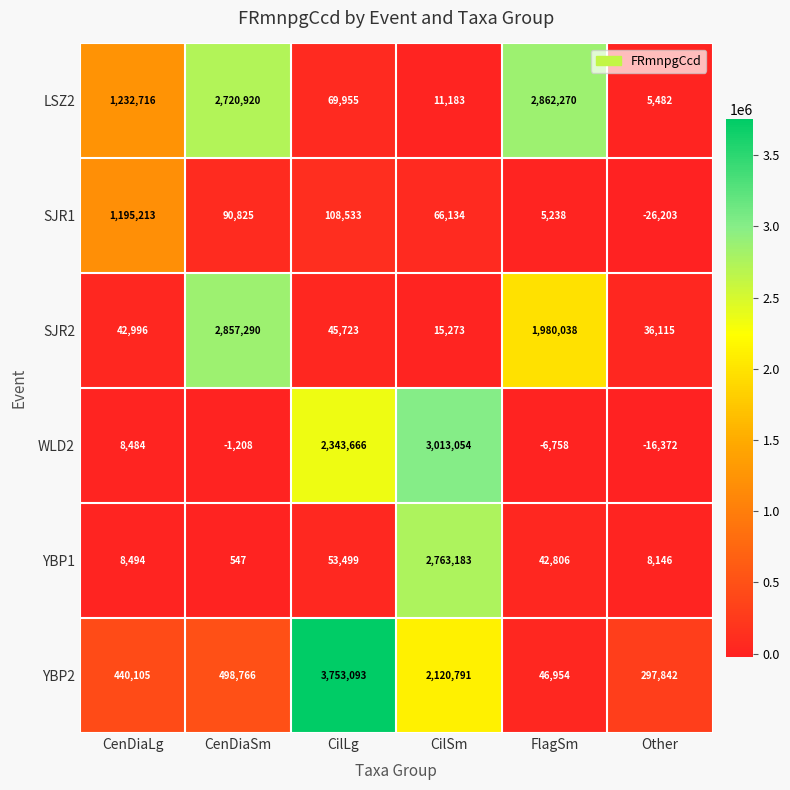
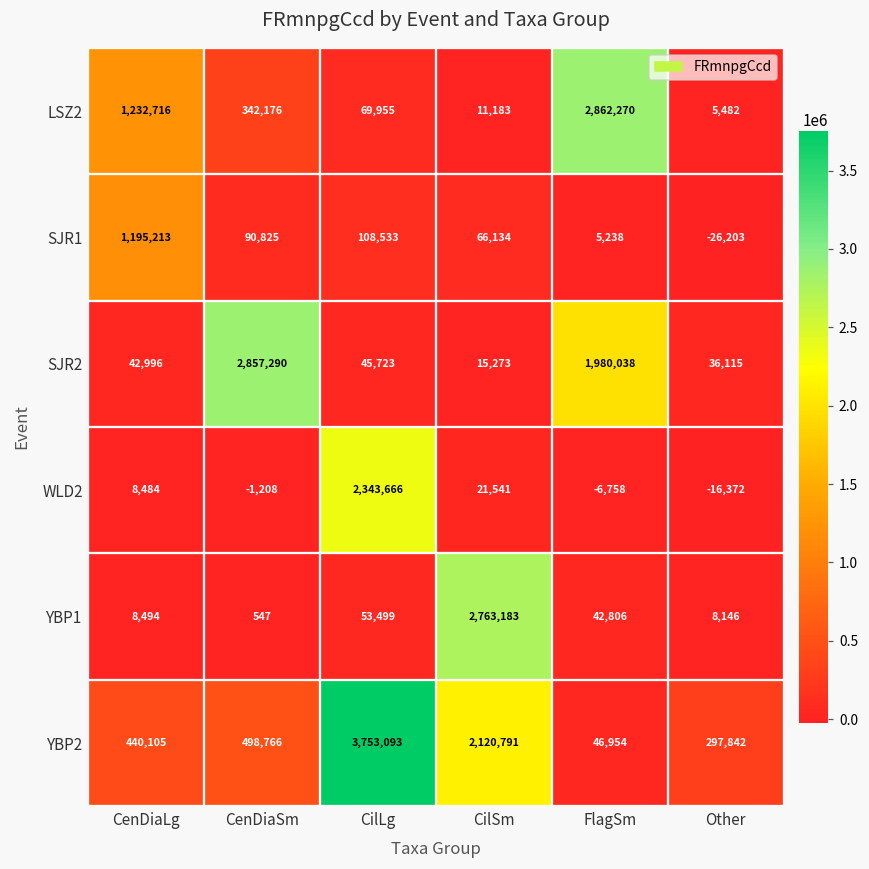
LSZ2, CenDiaSm: 2,720,920 -> 342,176
WLD2, CilSm: 3,013,054 -> 21,541
